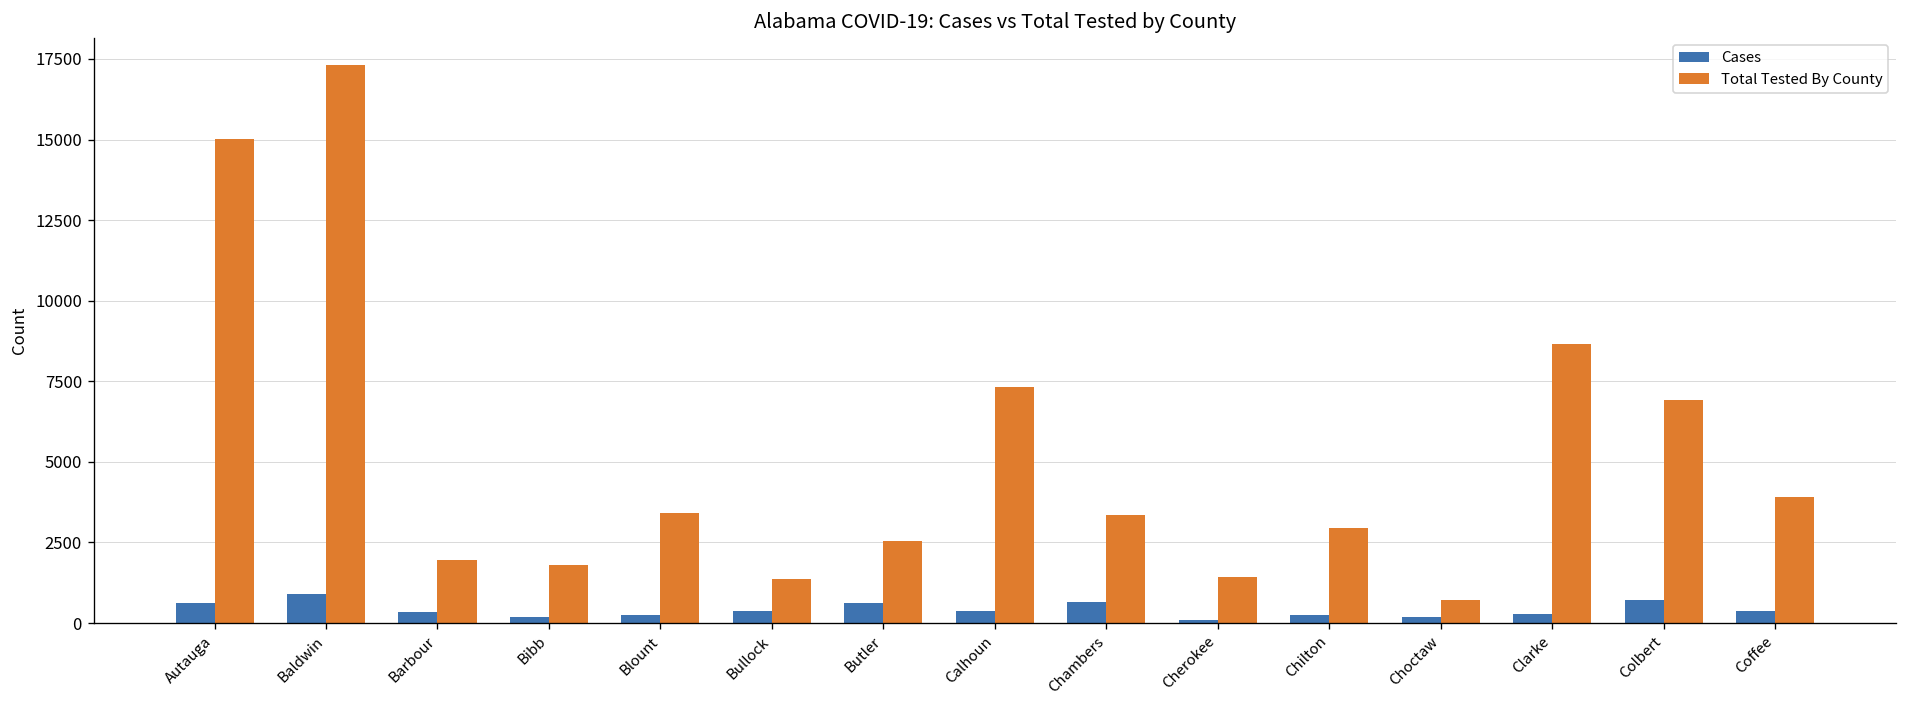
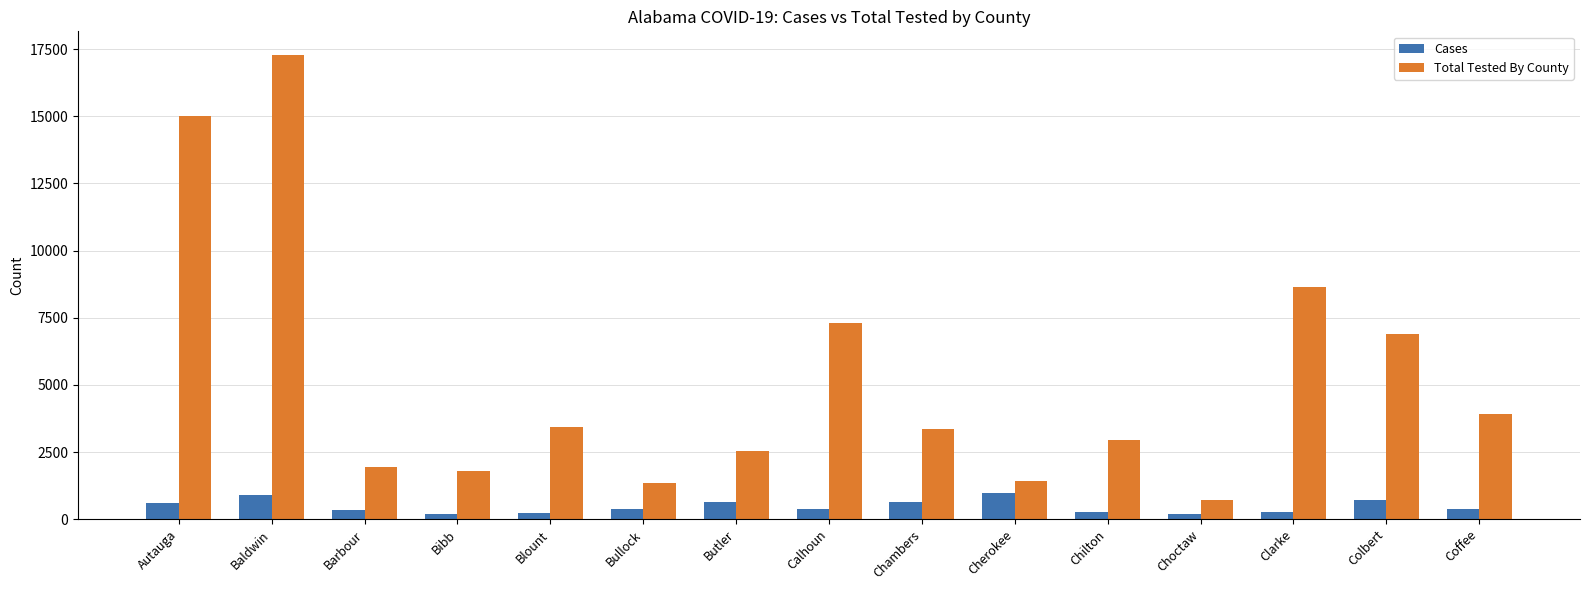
Cases, Cherokee: 100 -> 1000
